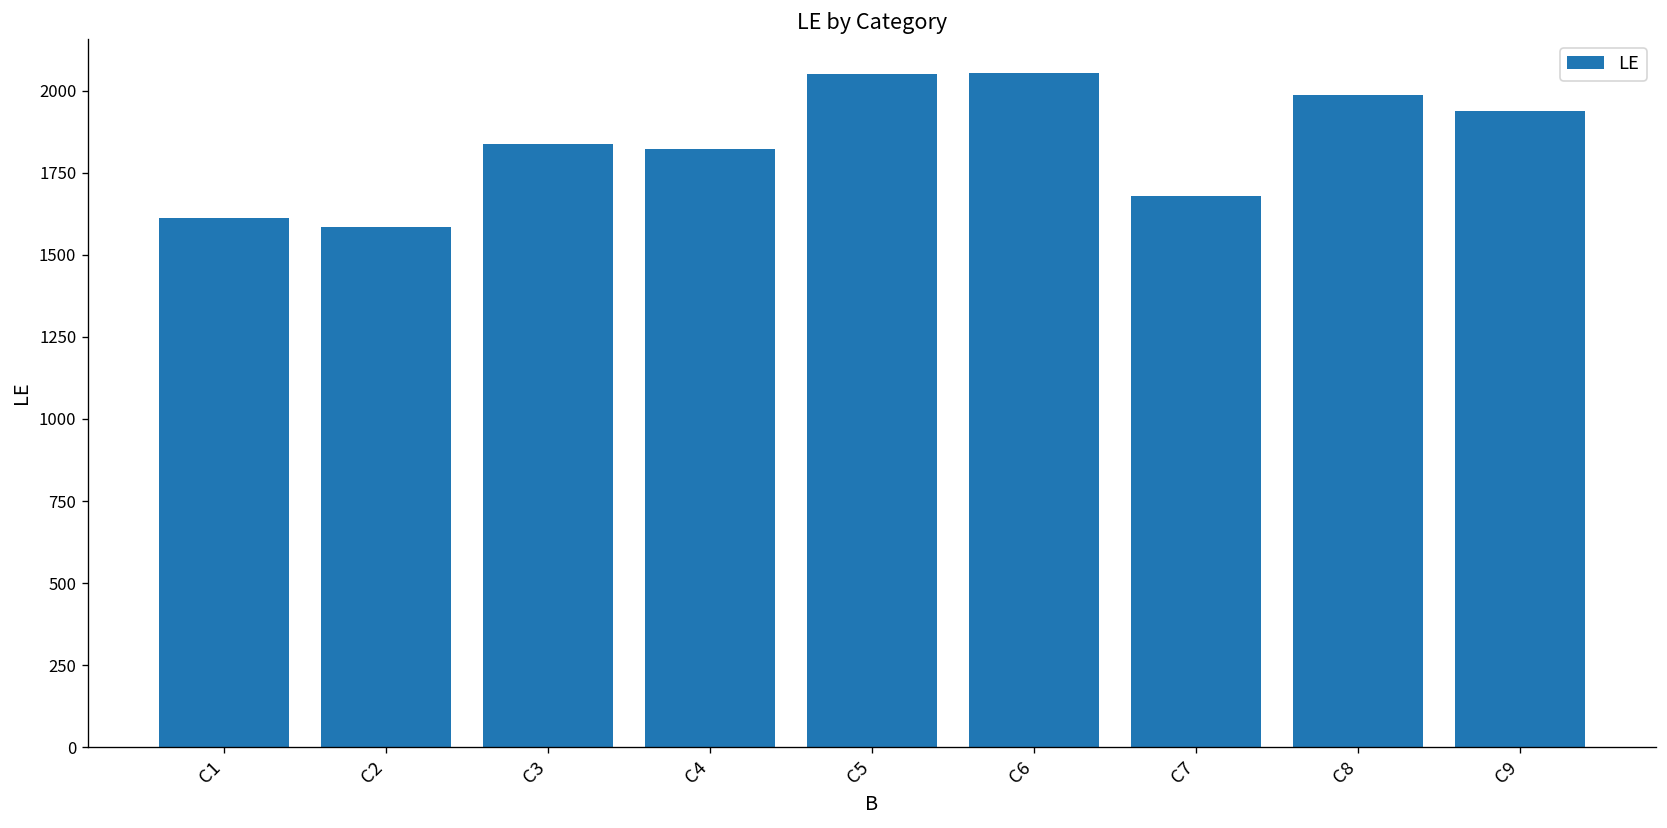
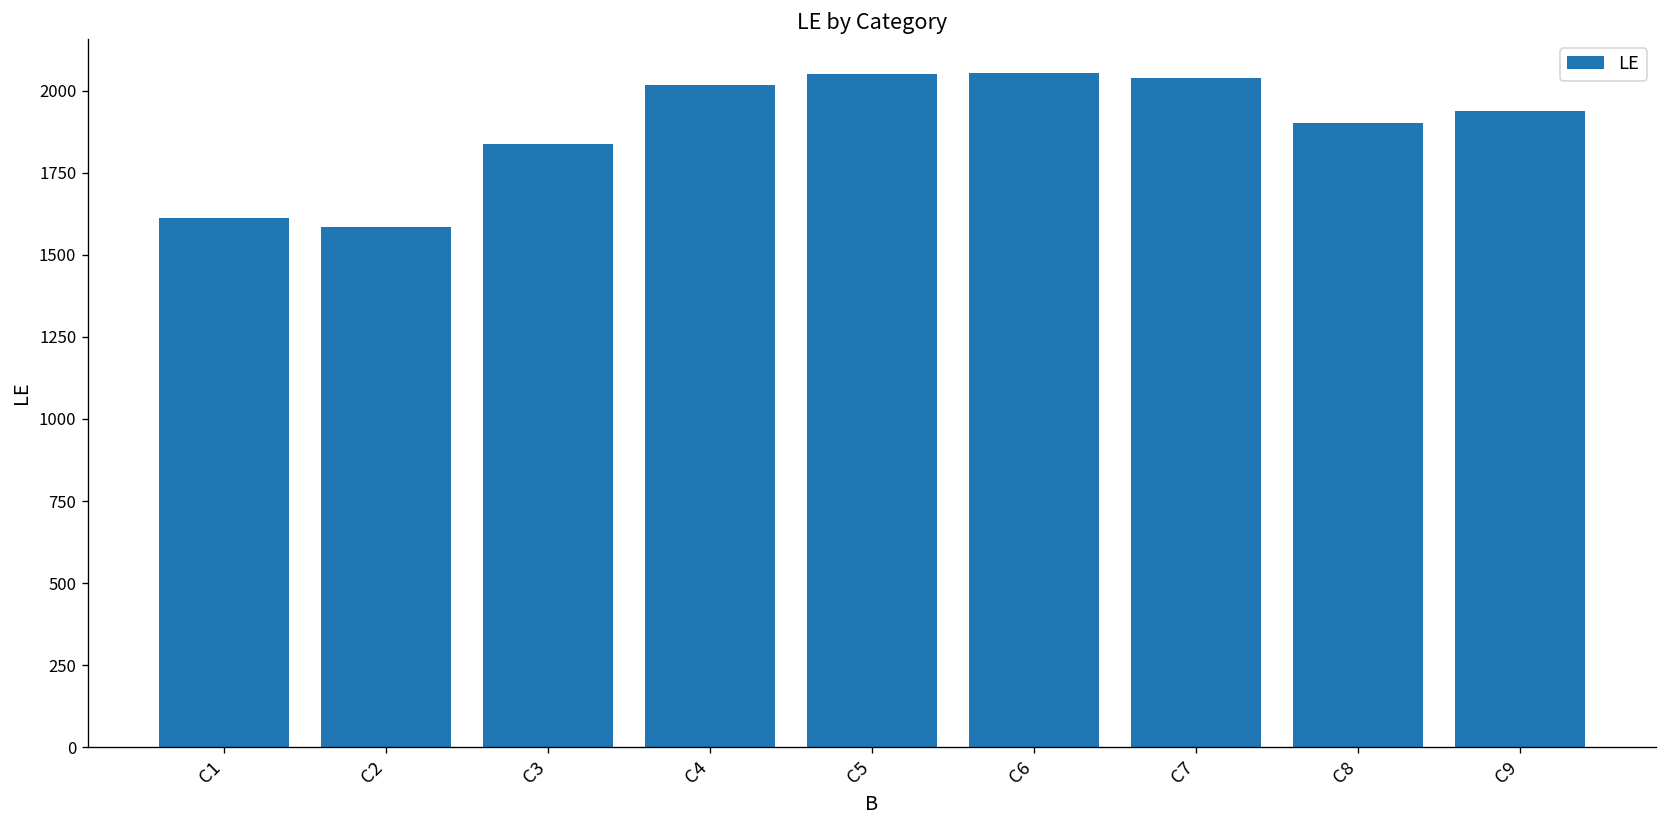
C4: 1820 -> 2020
C7: 1680 -> 2040
C8: 1990 -> 1900
